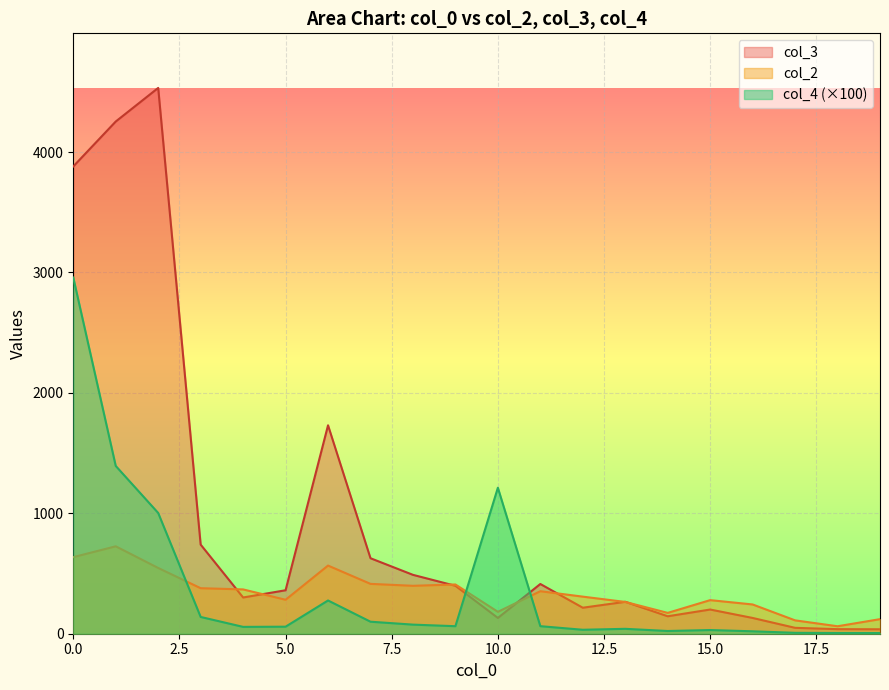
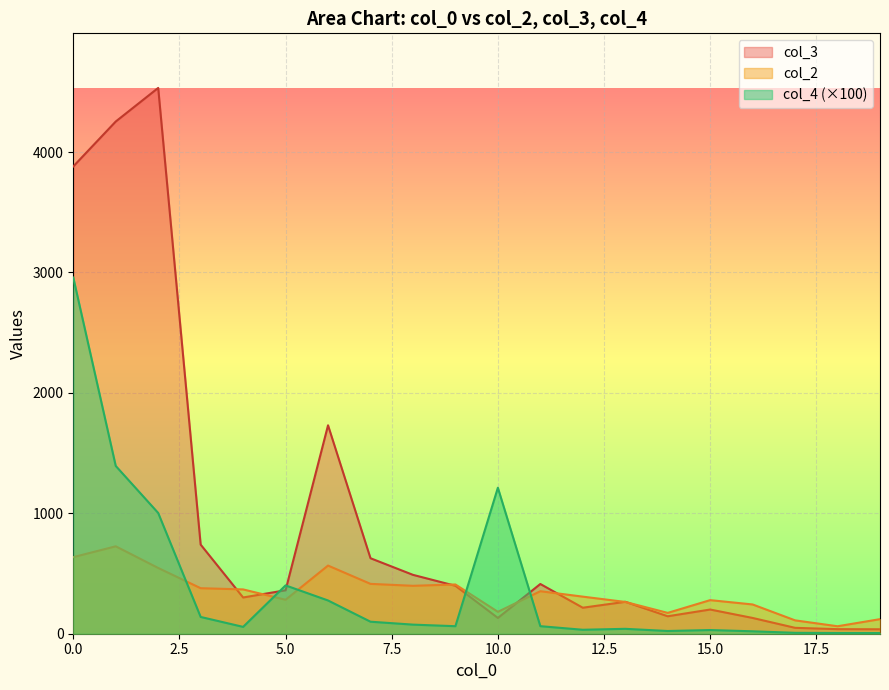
col_4 (×100), 5.0: 60 -> 400
